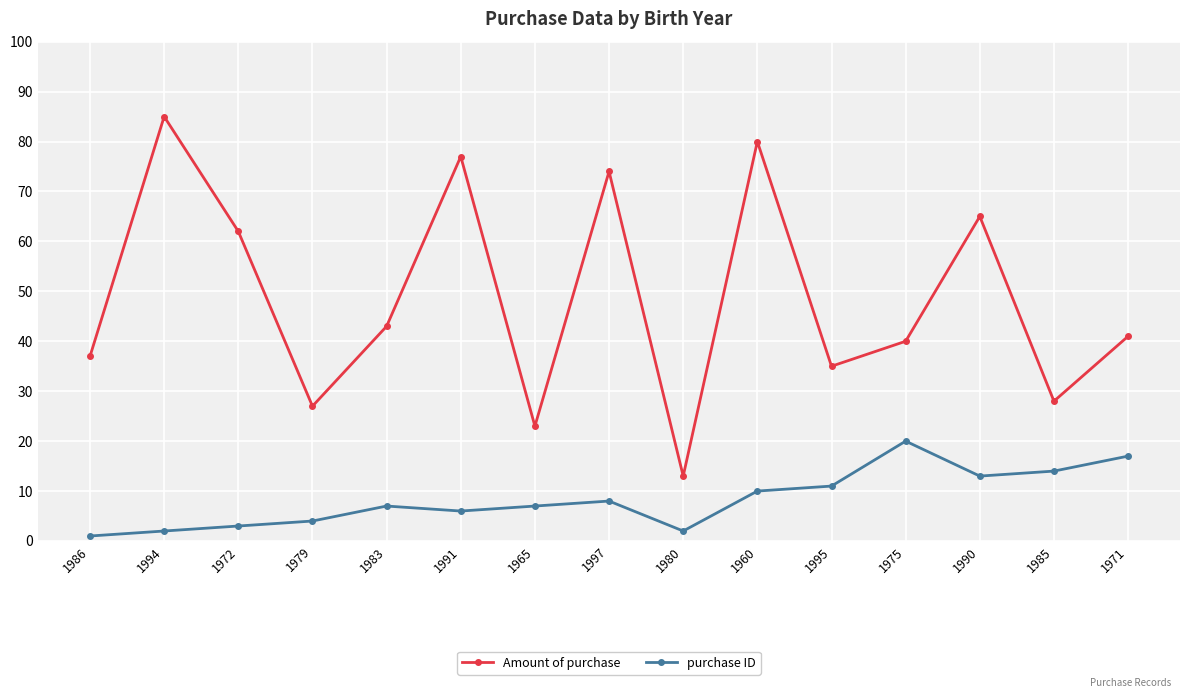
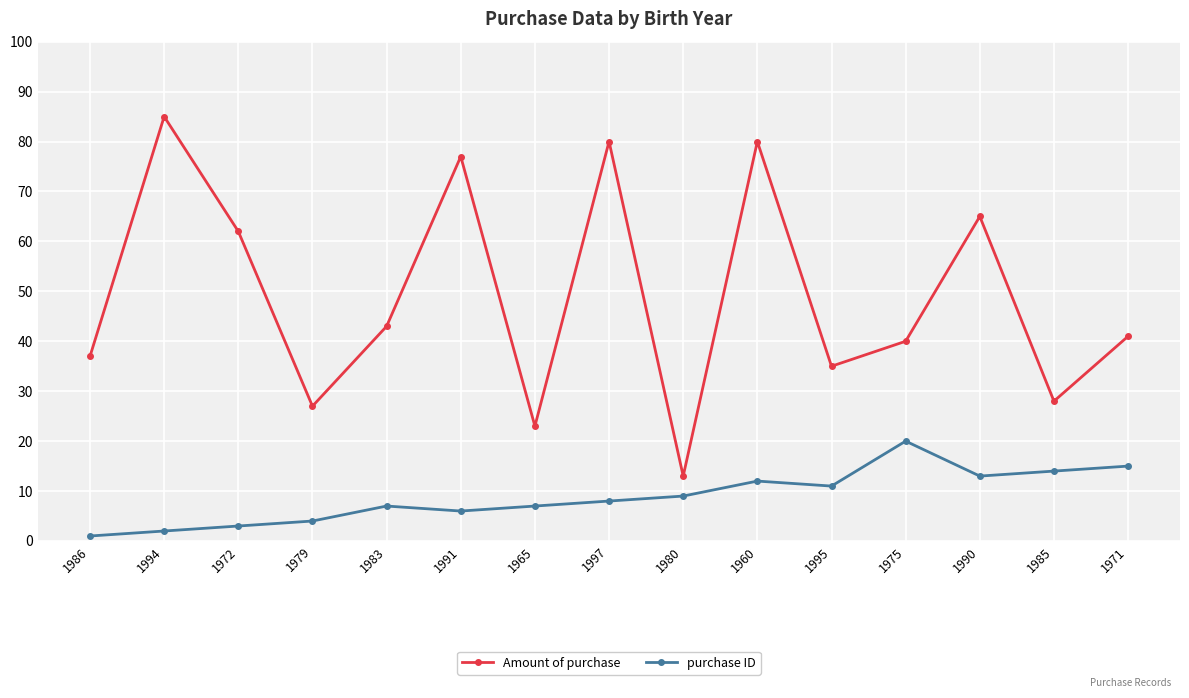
Amount of purchase, 1997: 74 -> 80
purchase ID, 1980: 2 -> 9
purchase ID, 1960: 10 -> 12
purchase ID, 1971: 17 -> 15
